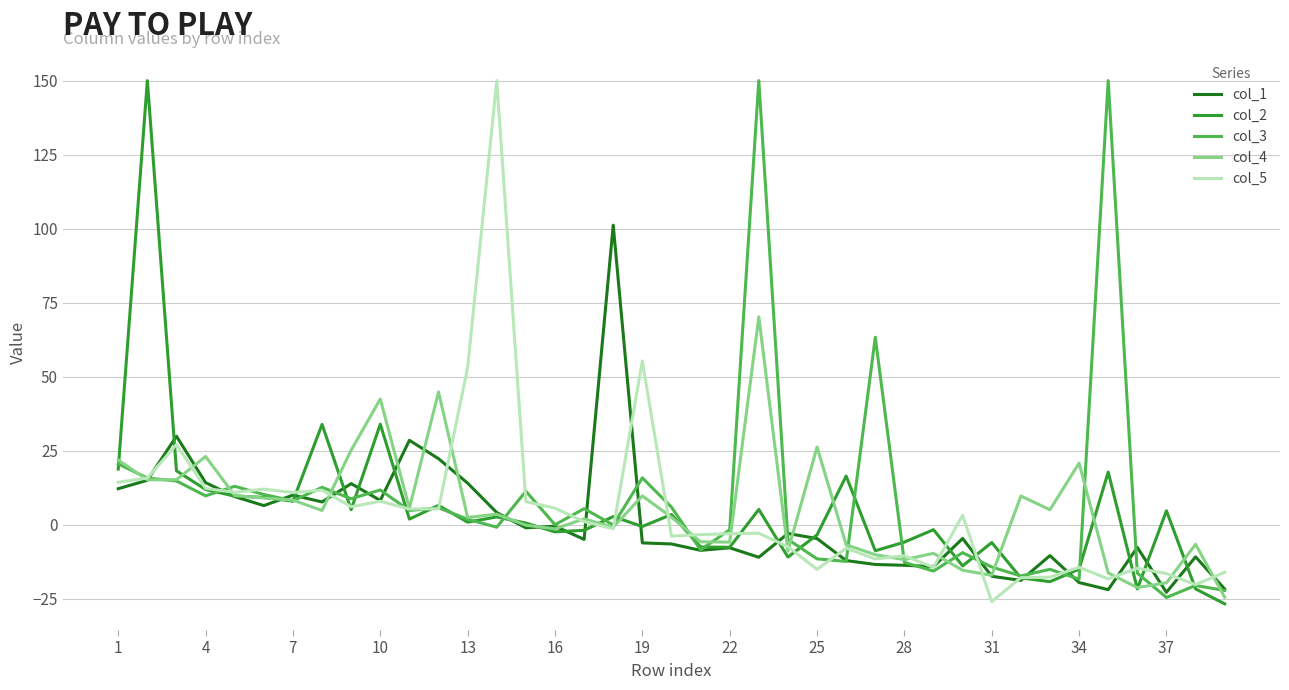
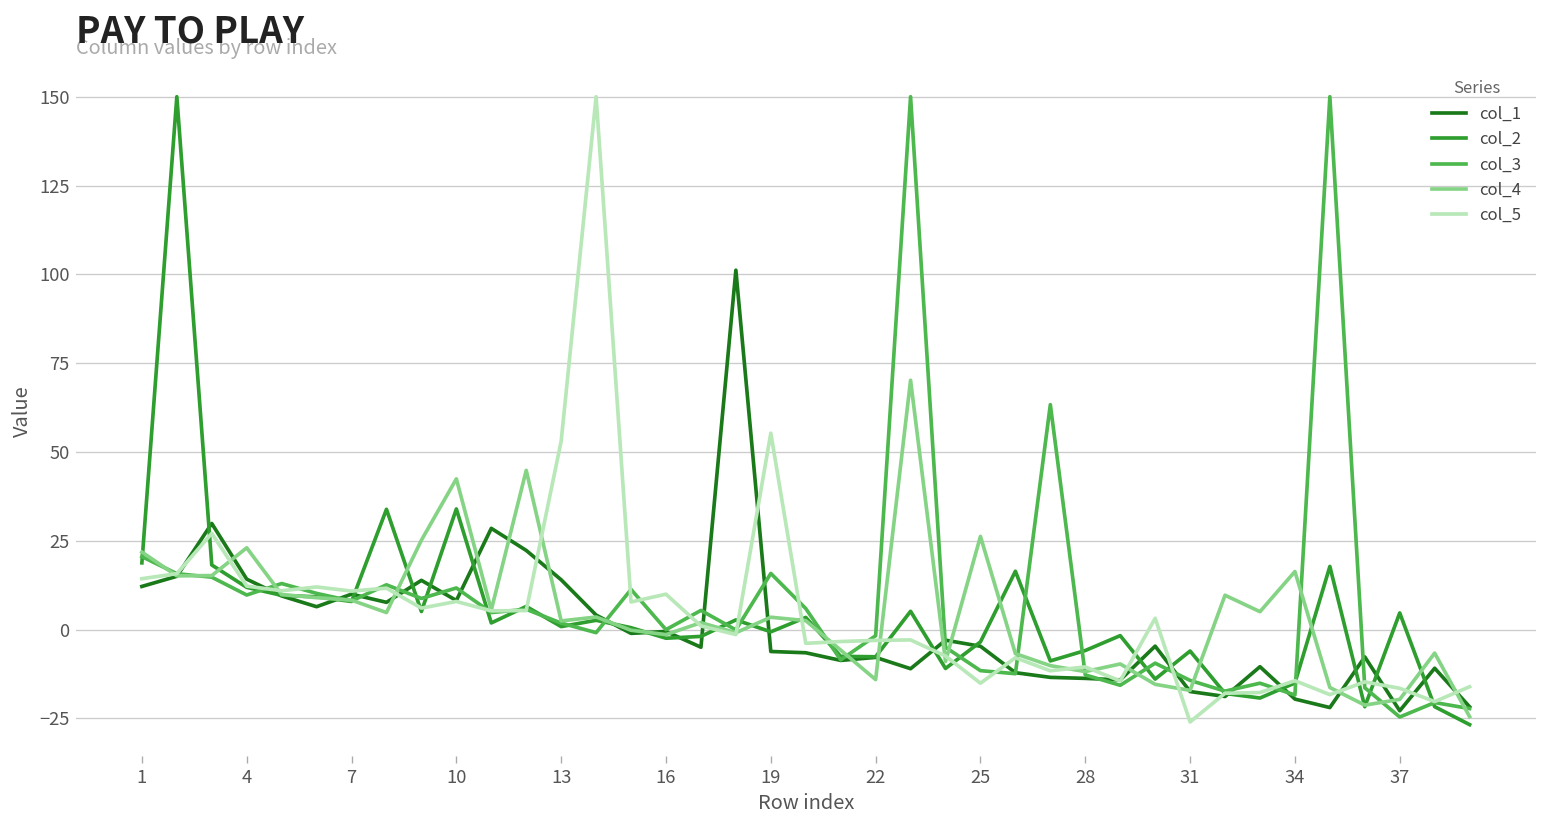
col_5, 16: 6 -> 10
col_4, 19: 10 -> 3
col_4, 22: -6 -> -14
col_4, 34: 21 -> 16
